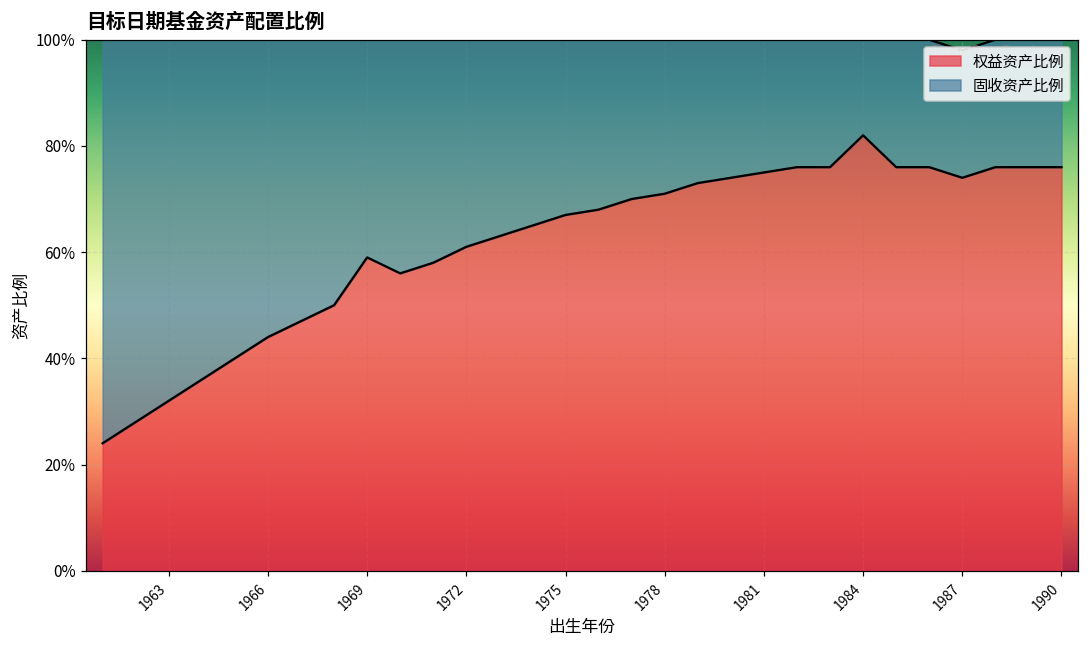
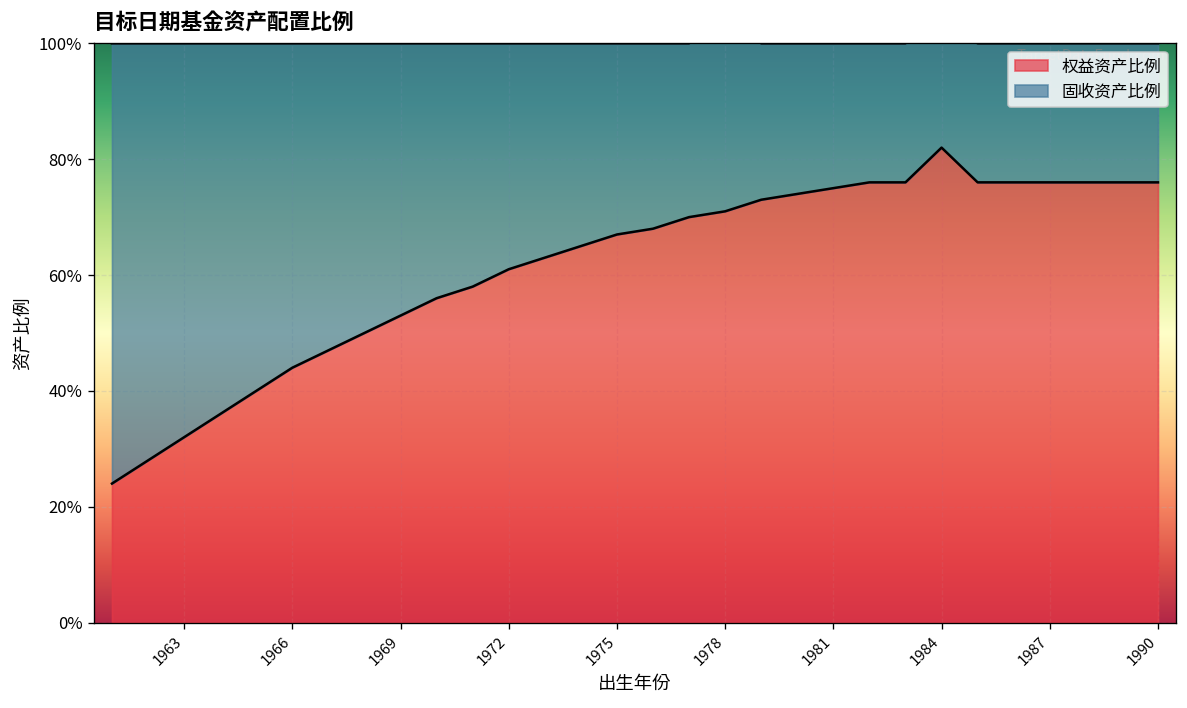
权益资产比例, 1969: 59% -> 53%
权益资产比例, 1987: 74% -> 76%
